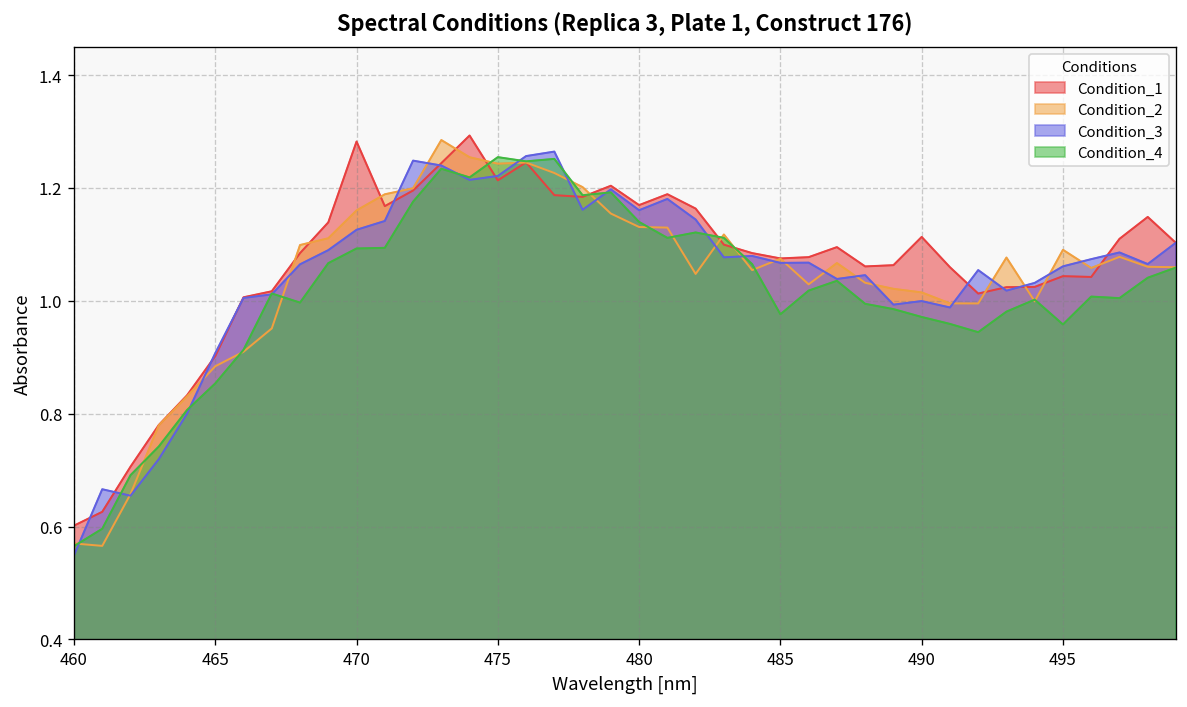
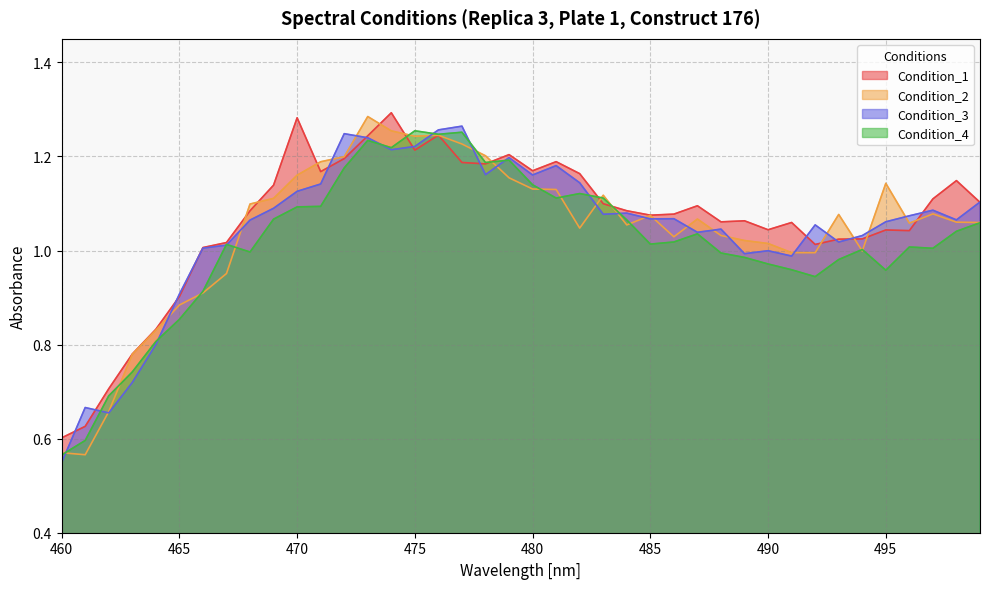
Condition_4, 485: 0.98 -> 1.01
Condition_1, 490: 1.11 -> 1.04
Condition_2, 495: 1.09 -> 1.14
